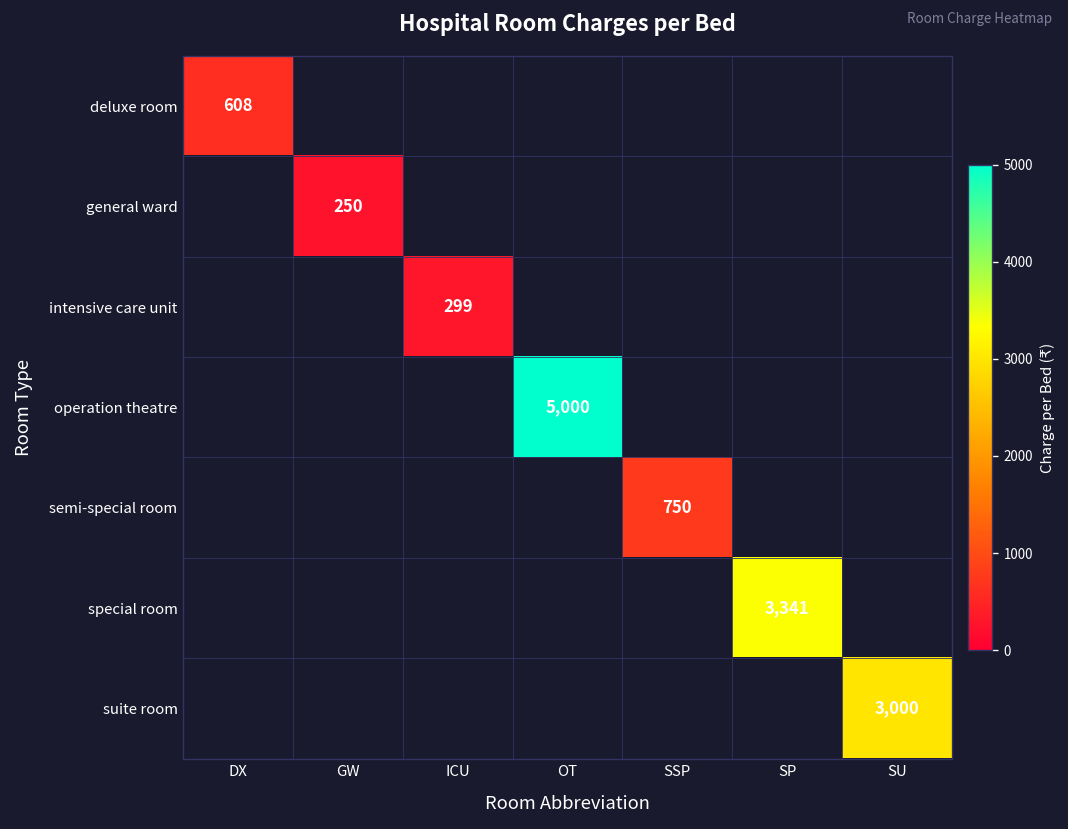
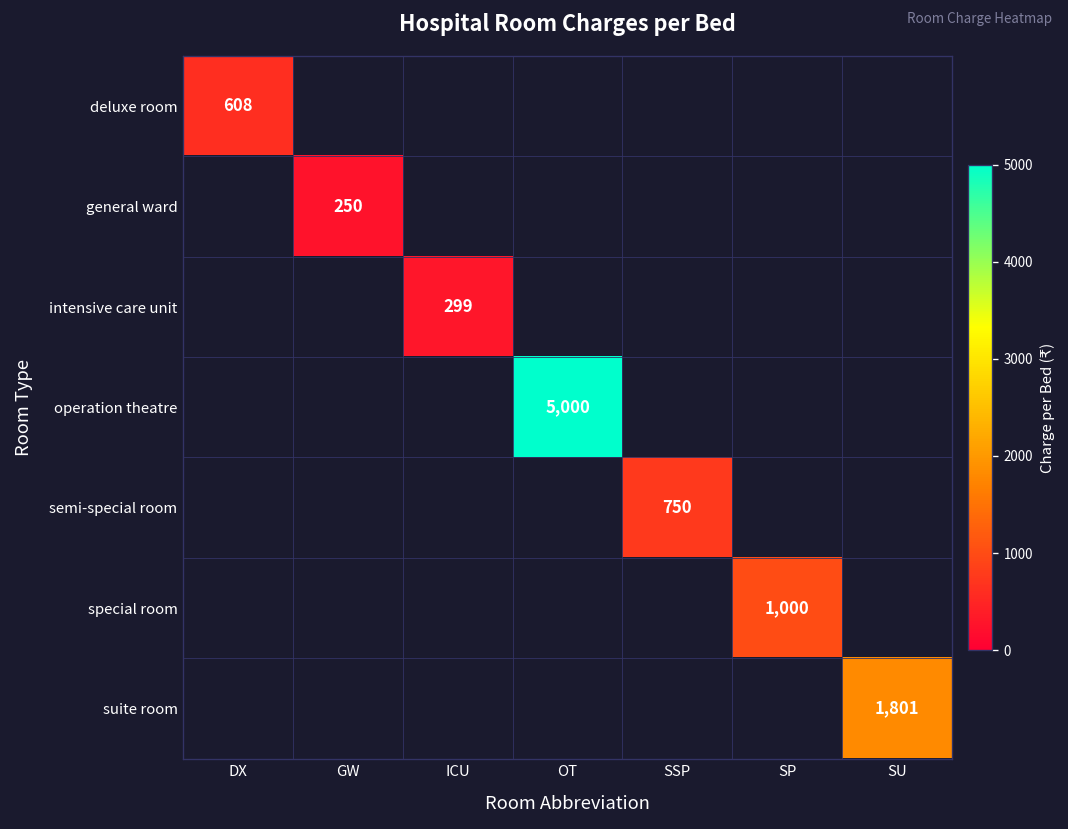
special room, SP: 3,341 -> 1,000
suite room, SU: 3,000 -> 1,801
